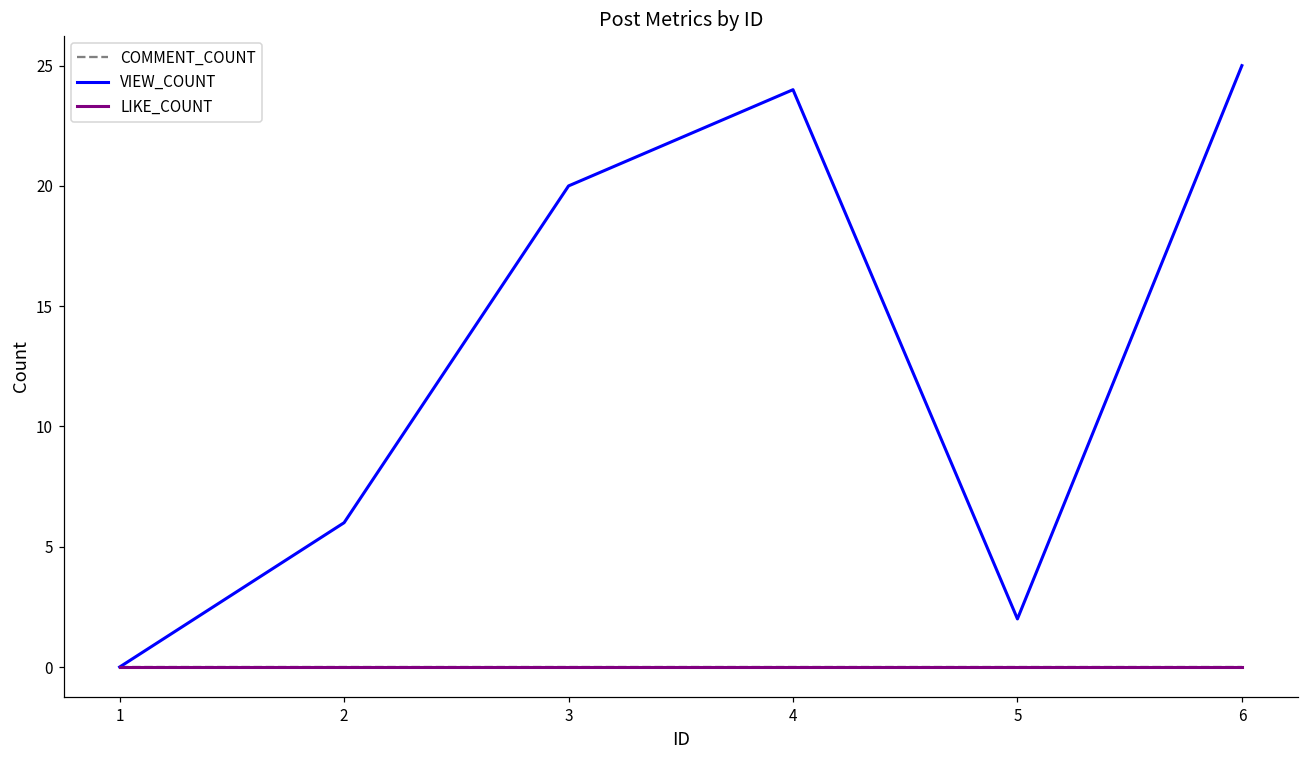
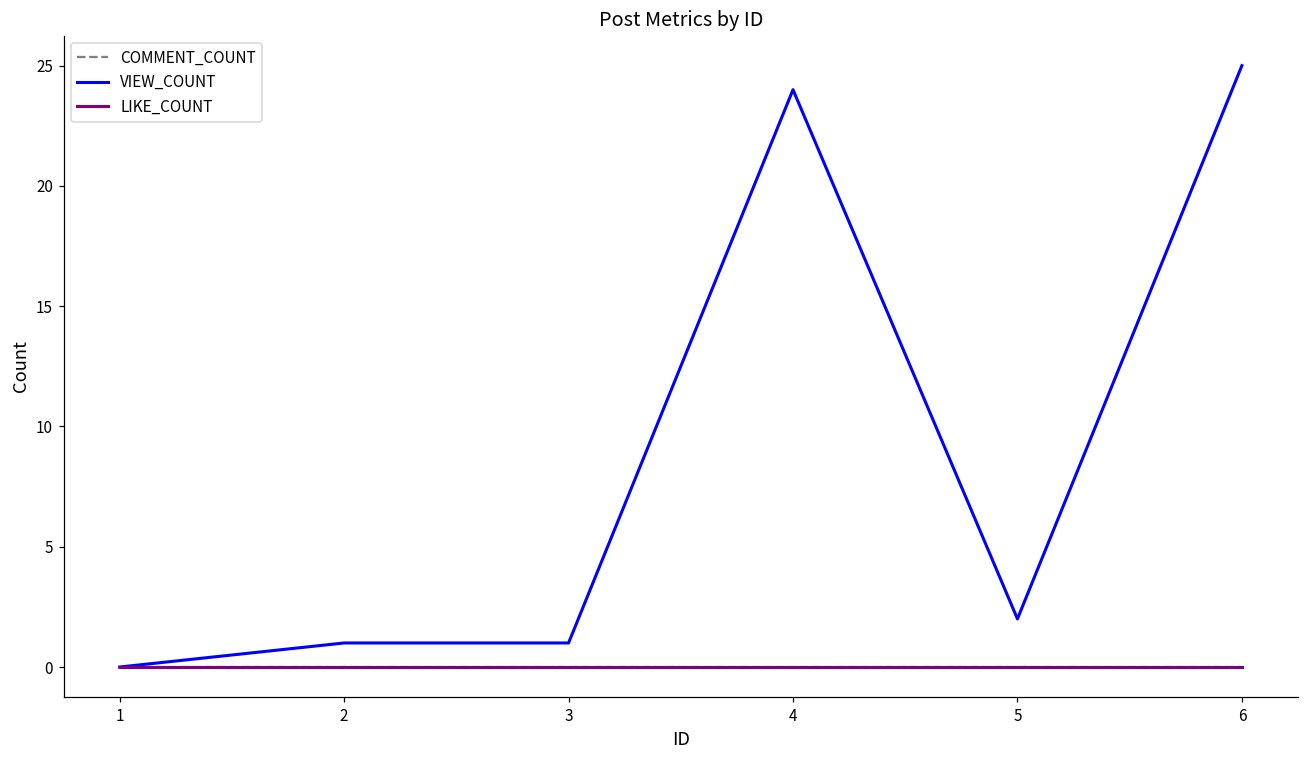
VIEW_COUNT, 2: 6 -> 1
VIEW_COUNT, 3: 20 -> 1
